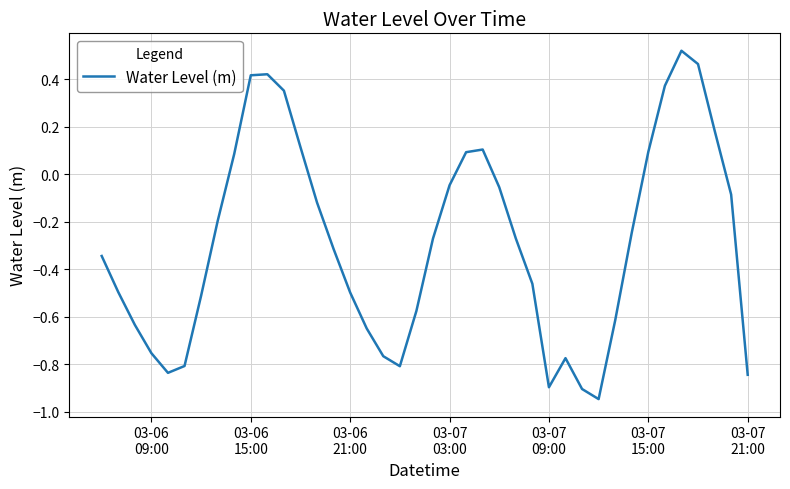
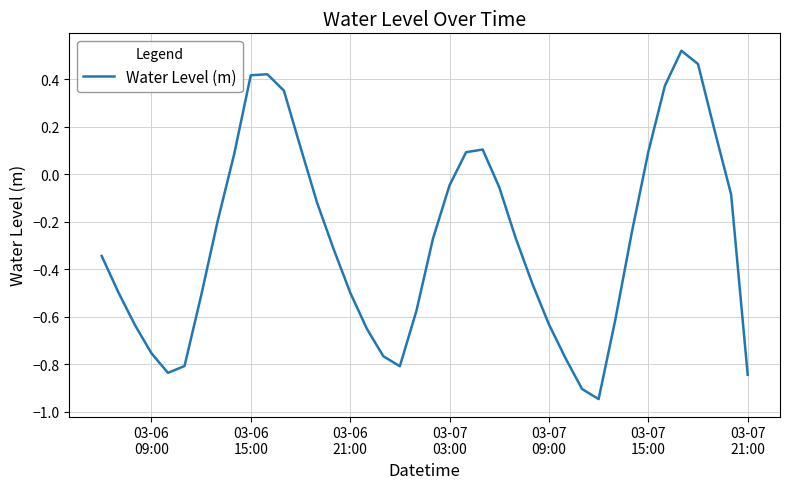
03-07 09:00: -0.90 -> -0.63
